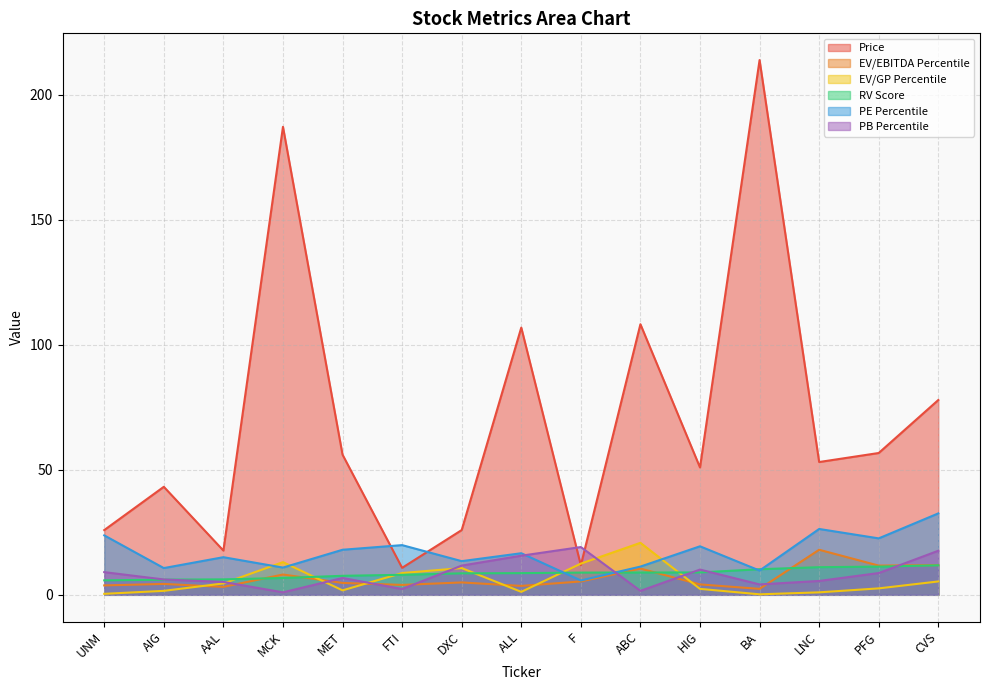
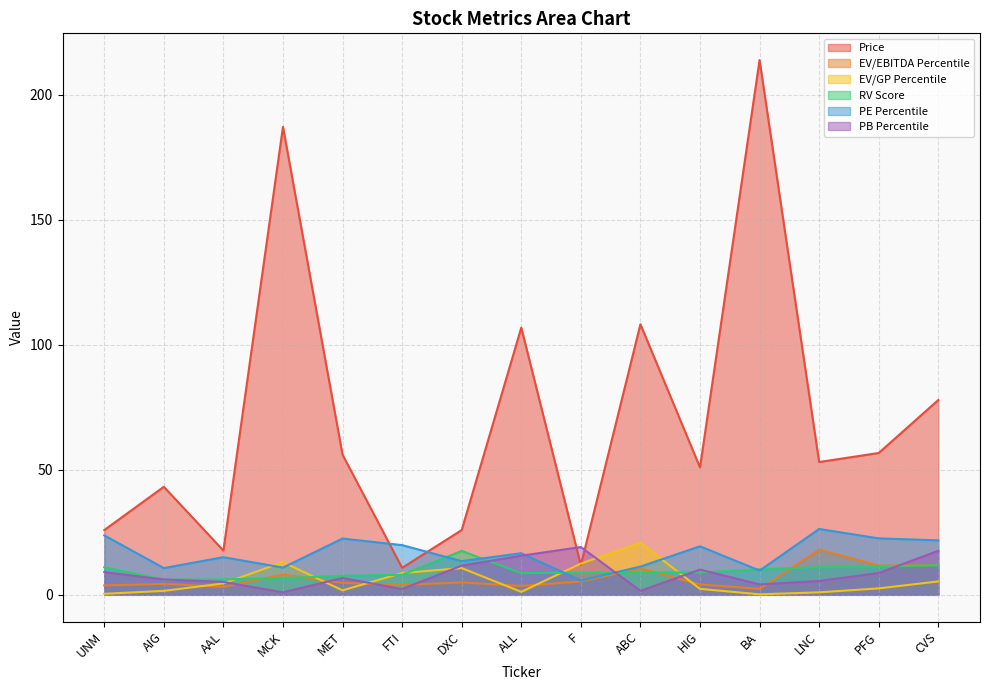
RV Score, UNM: 6 -> 11
PE Percentile, MET: 18 -> 23
RV Score, DXC: 9 -> 18
PE Percentile, CVS: 33 -> 22
